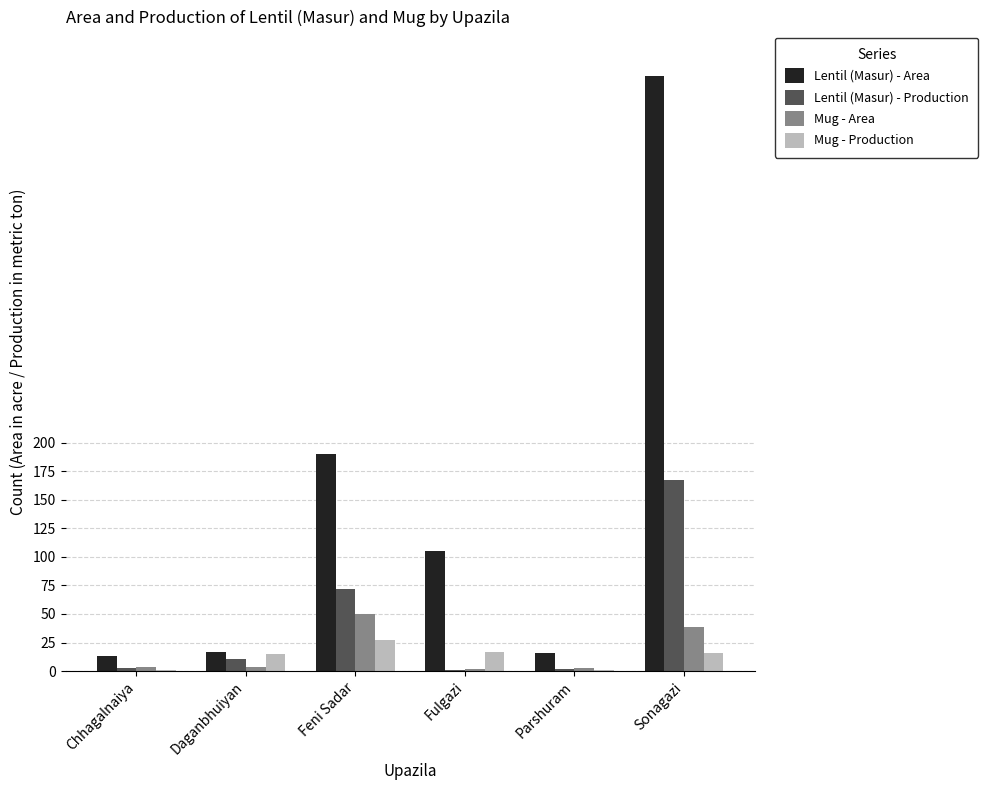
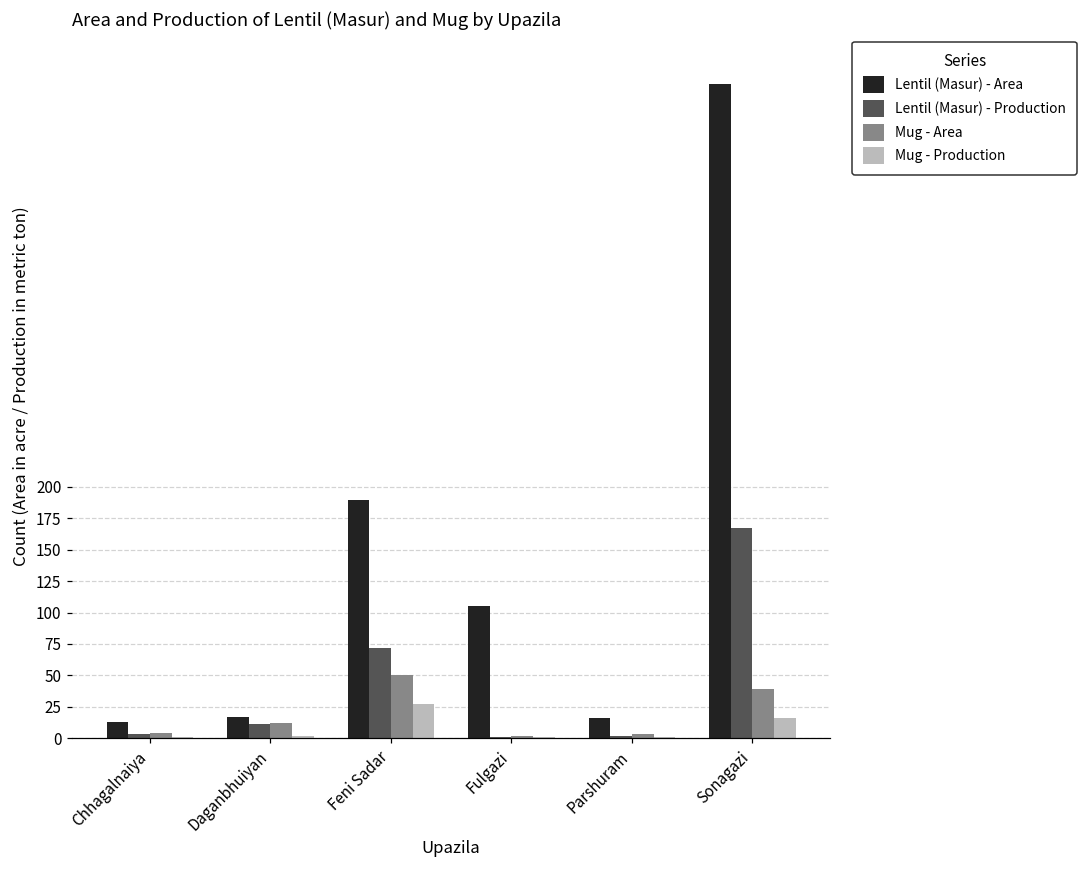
Mug - Area, Daganbhuiyan: 4 -> 12
Mug - Production, Daganbhuiyan: 15 -> 2
Mug - Production, Fulgazi: 17 -> 1
